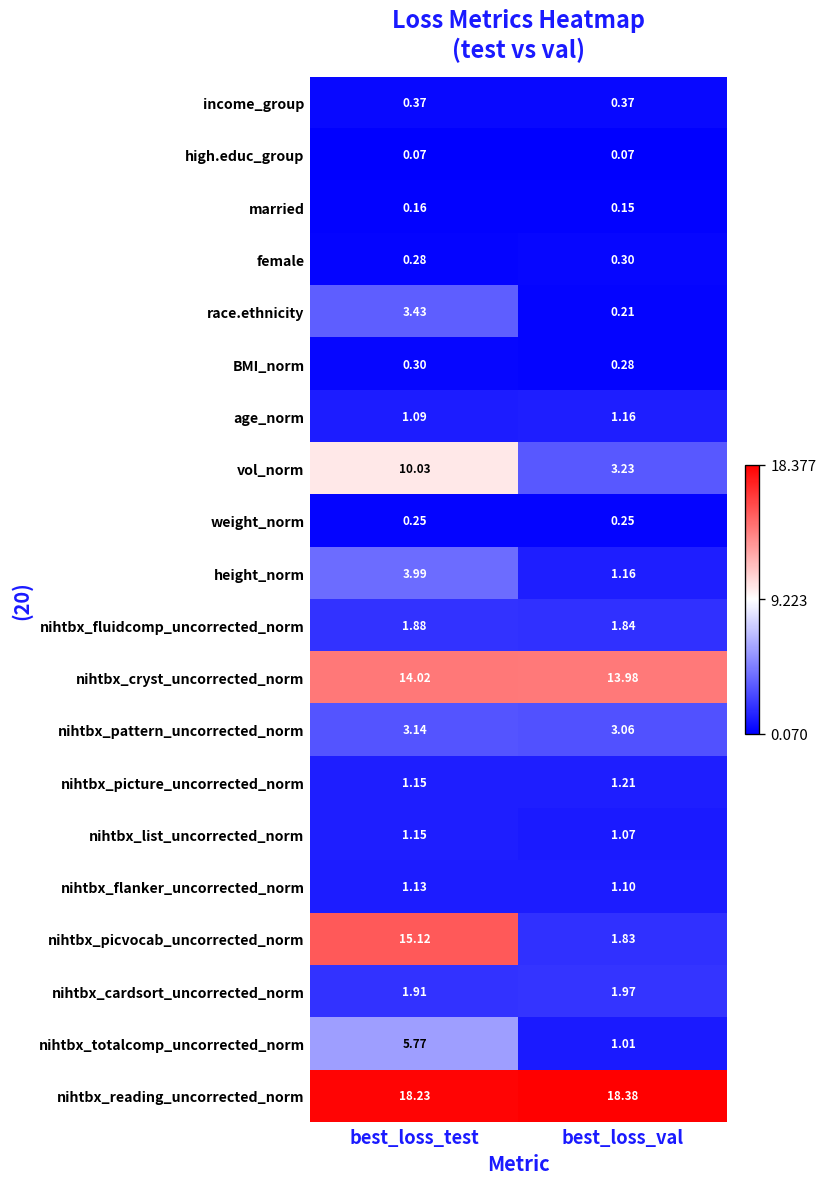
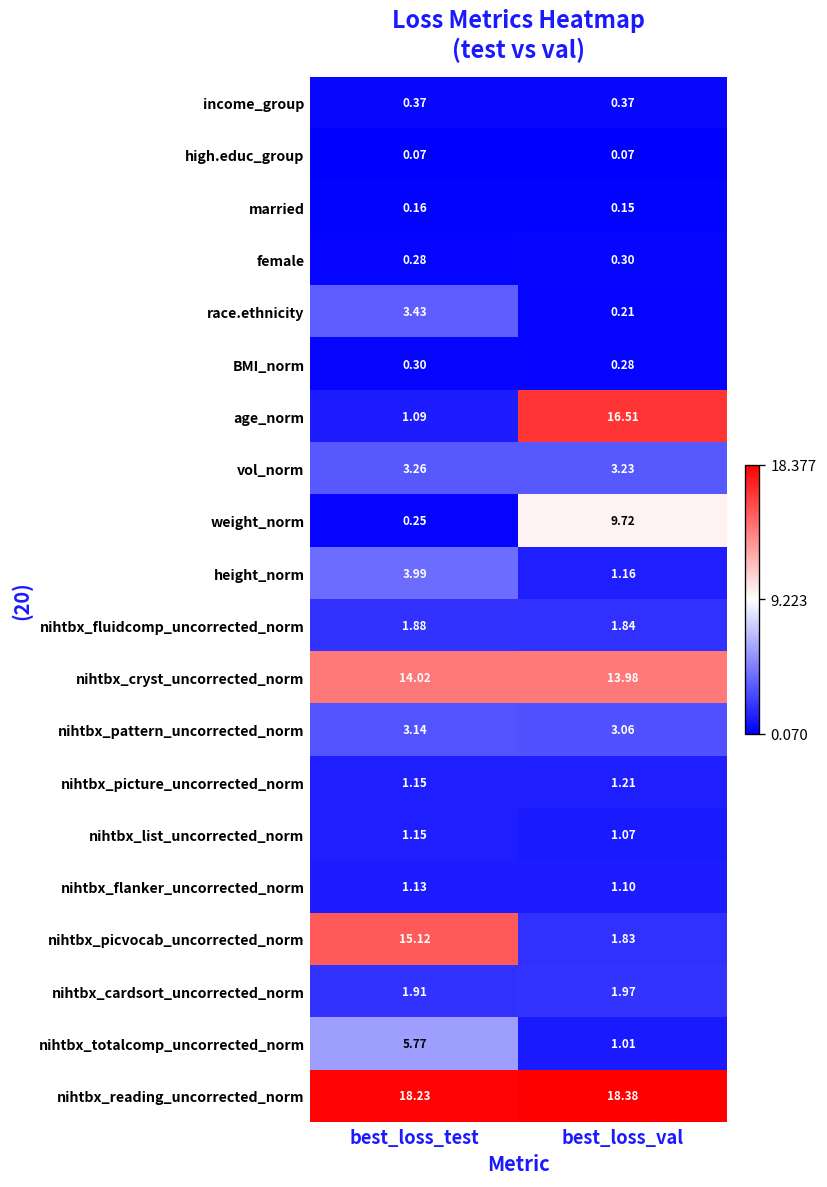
age_norm, best_loss_val: 1.16 -> 16.51
vol_norm, best_loss_test: 10.03 -> 3.26
weight_norm, best_loss_val: 0.25 -> 9.72
